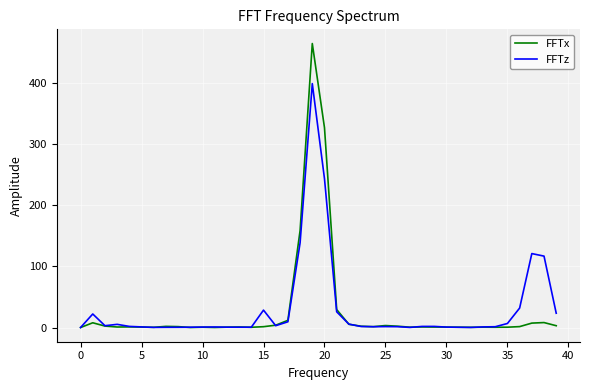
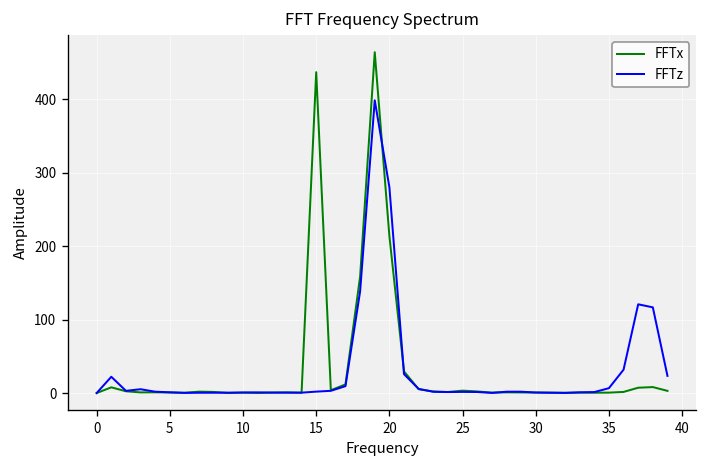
FFTx, 15: 0 -> 440
FFTz, 15: 30 -> 0
FFTx, 20: 330 -> 210
FFTz, 20: 240 -> 280
